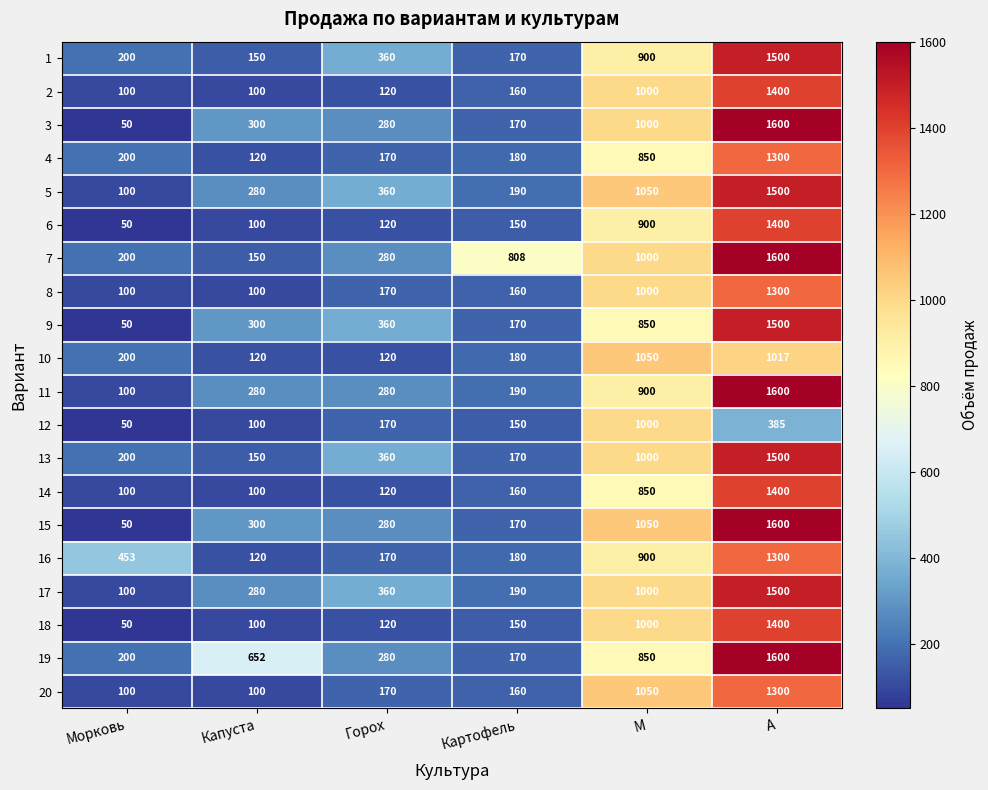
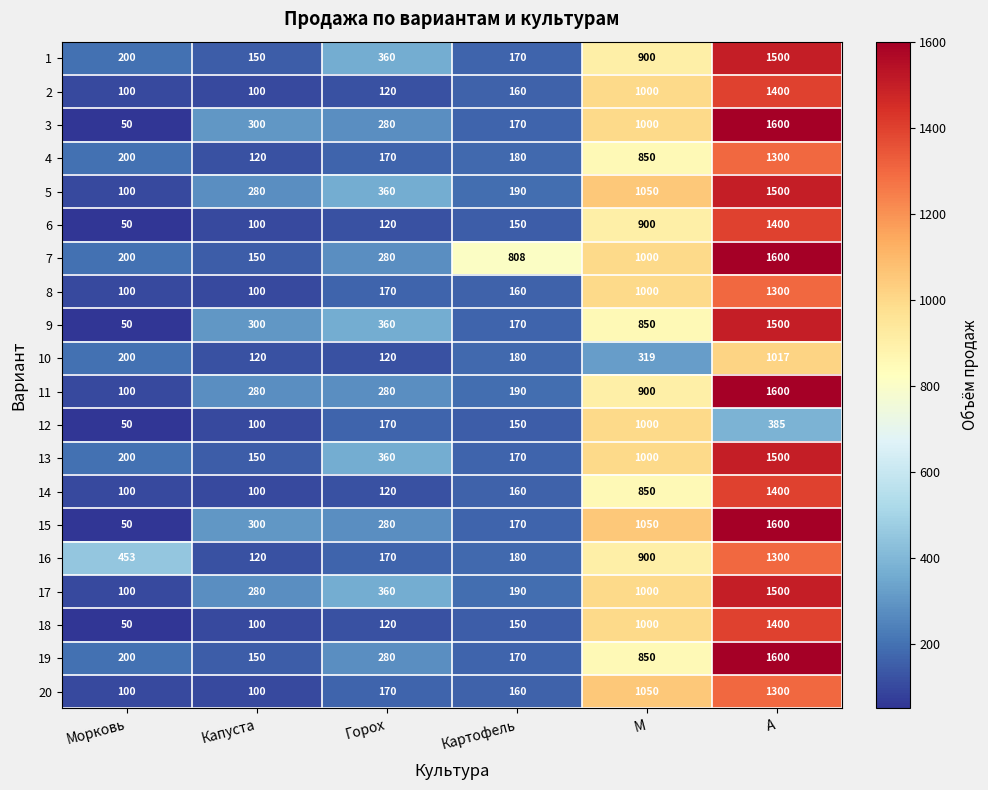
10, М: 1050 -> 319
19, Капуста: 652 -> 150
